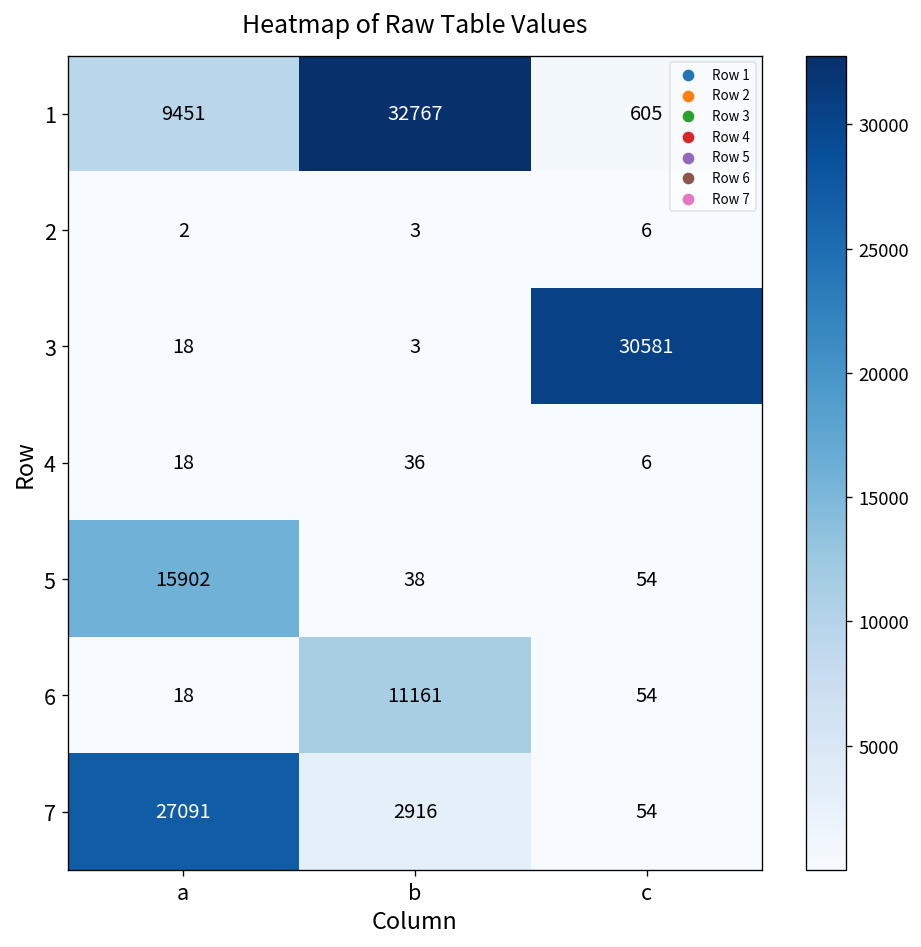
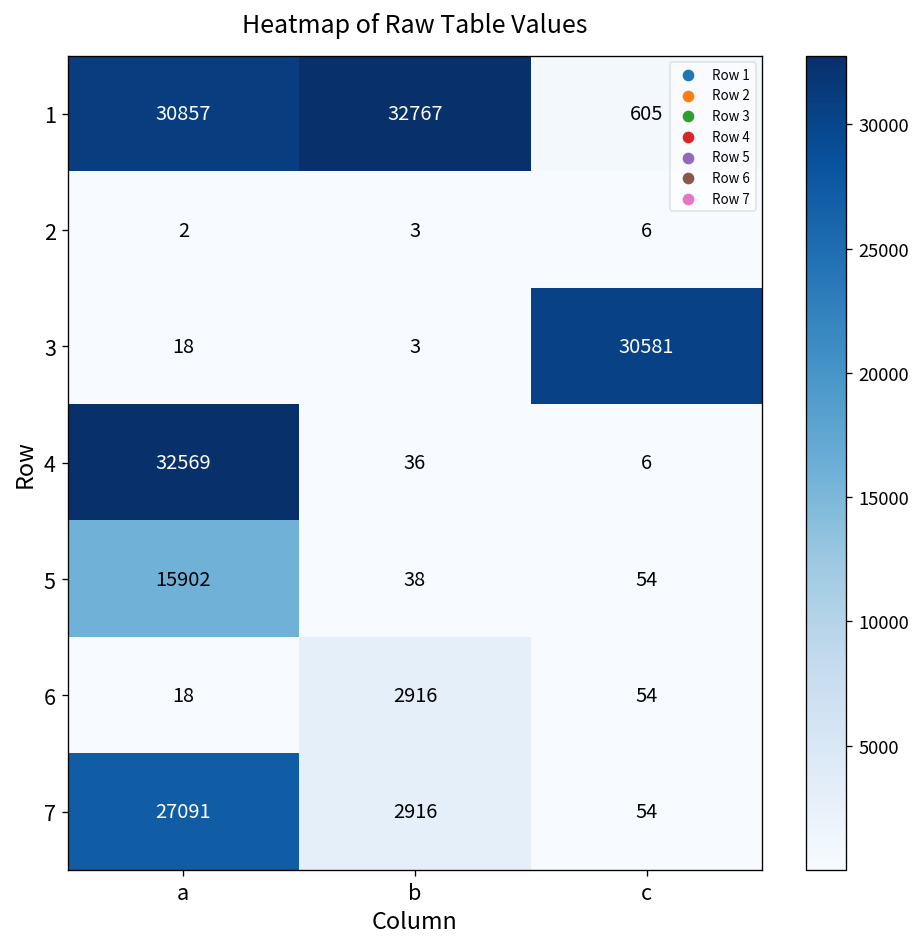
1, a: 9451 -> 30857
4, a: 18 -> 32569
6, b: 11161 -> 2916
